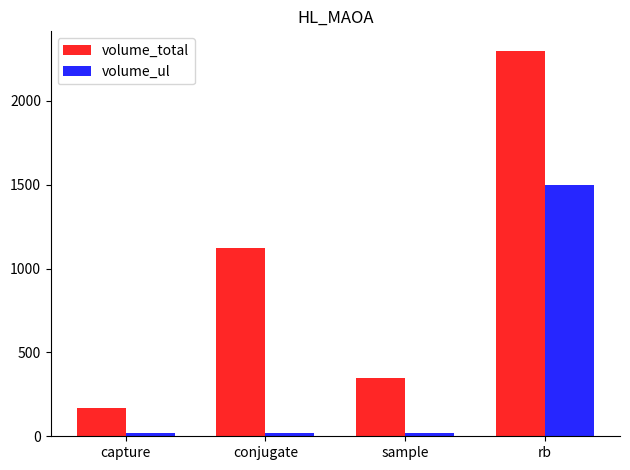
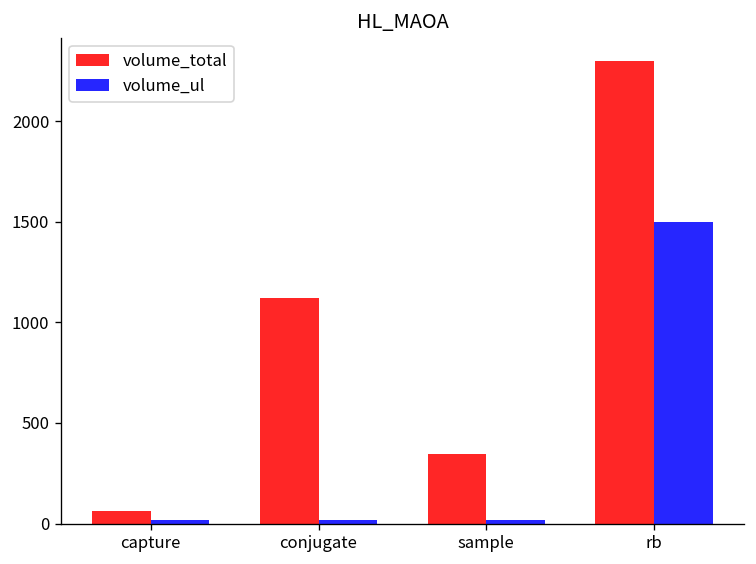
volume_total, capture: 170 -> 60
